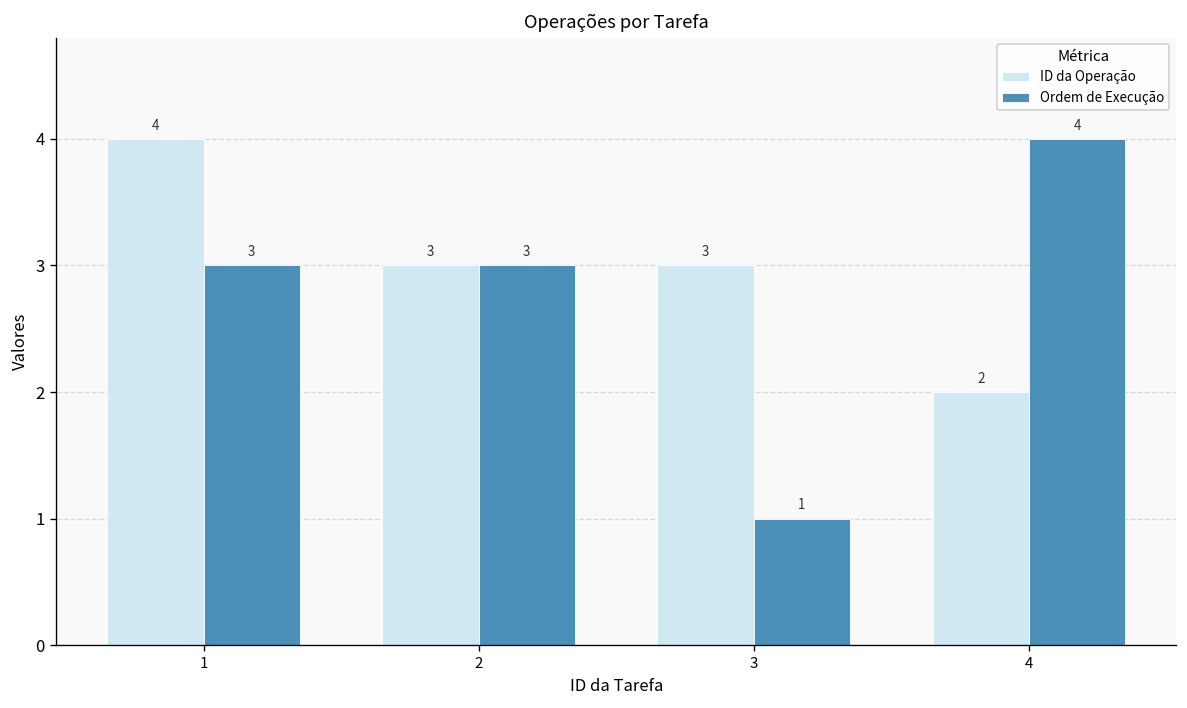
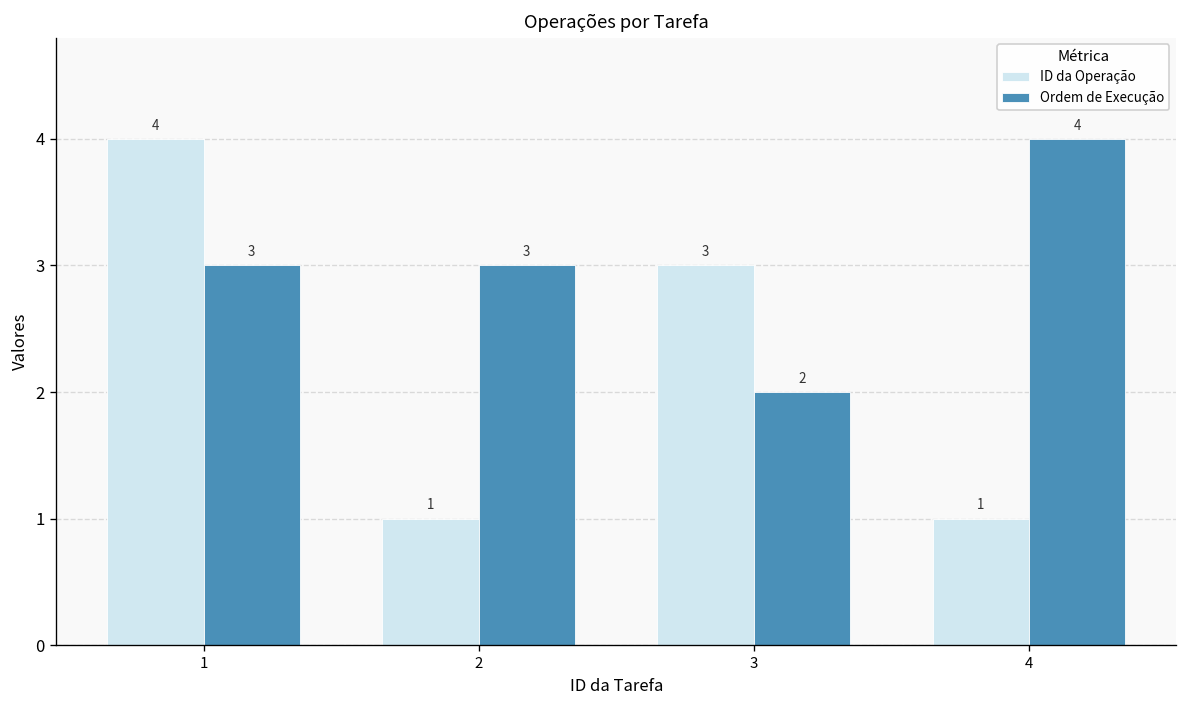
ID da Operação, 2: 3 -> 1
Ordem de Execução, 3: 1 -> 2
ID da Operação, 4: 2 -> 1
